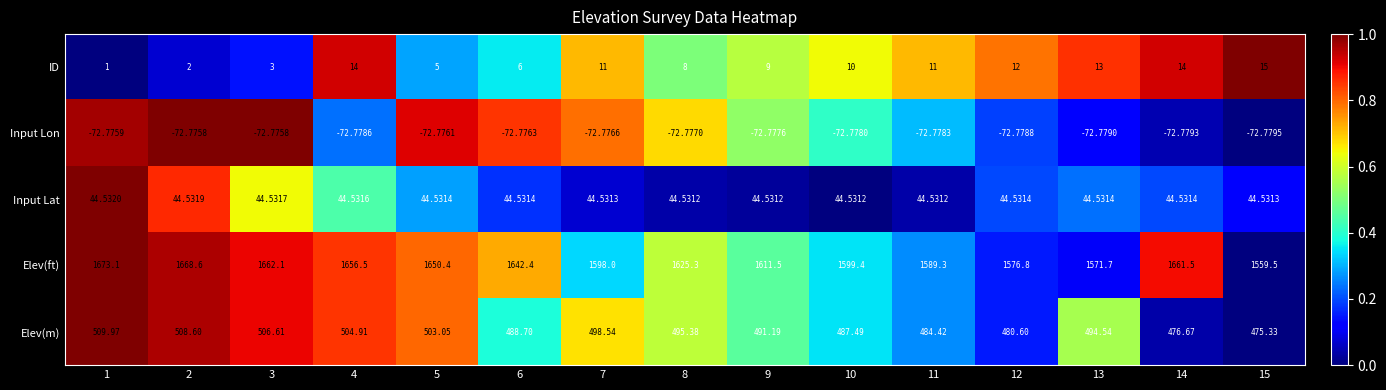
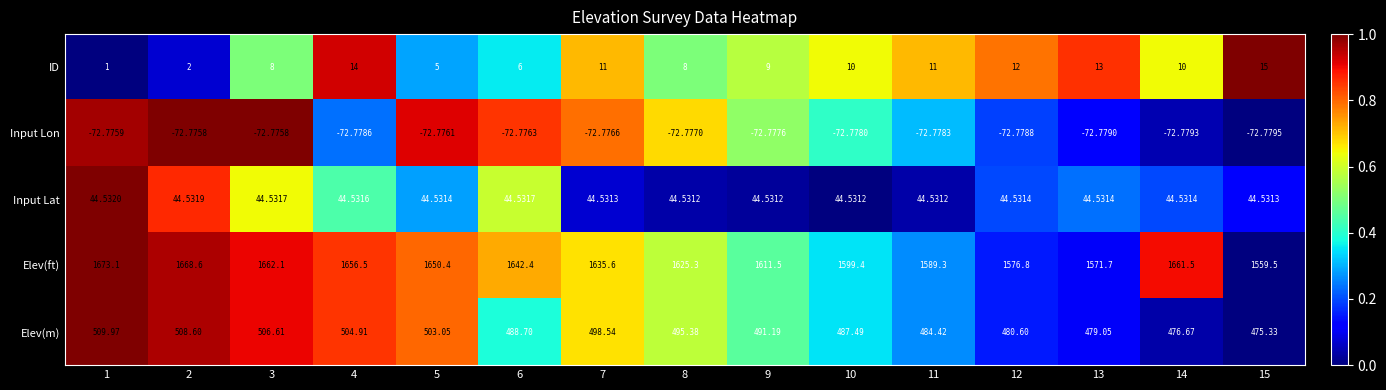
ID, 3: 3 -> 8
ID, 14: 14 -> 10
Input Lat, 6: 44.5314 -> 44.5317
Elev(ft), 7: 1598.0 -> 1635.6
Elev(m), 13: 494.54 -> 479.05
